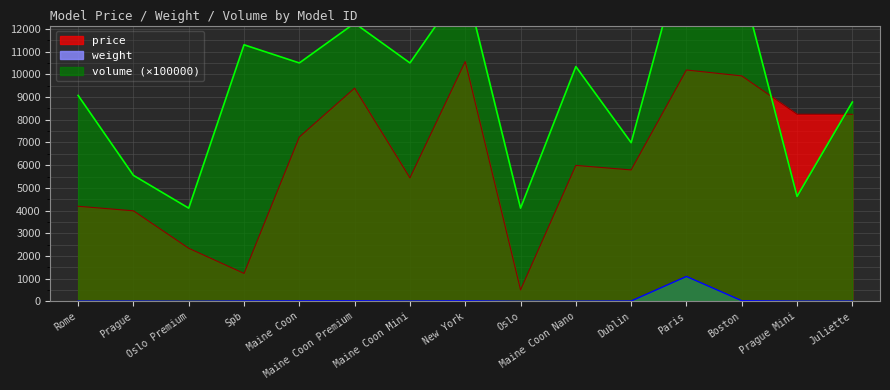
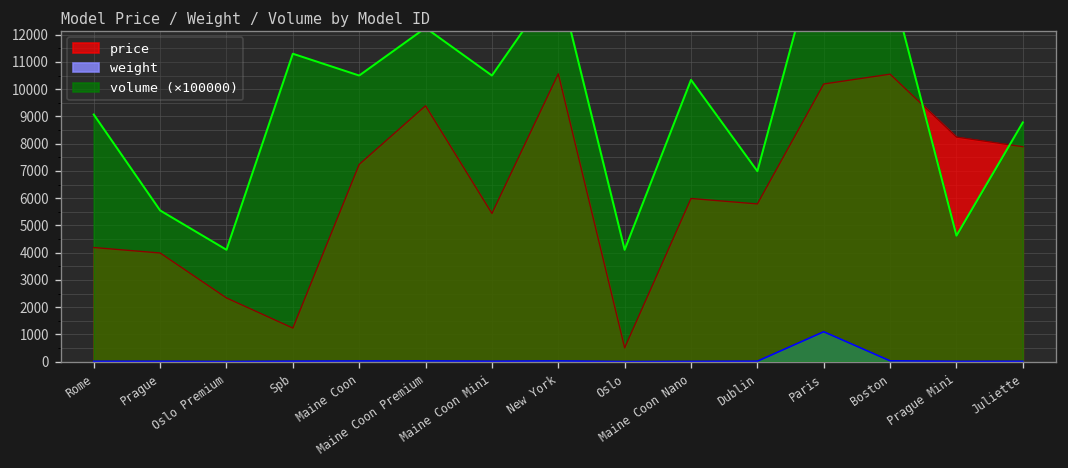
price, Boston: 9900 -> 10600
price, Juliette: 8200 -> 7900
